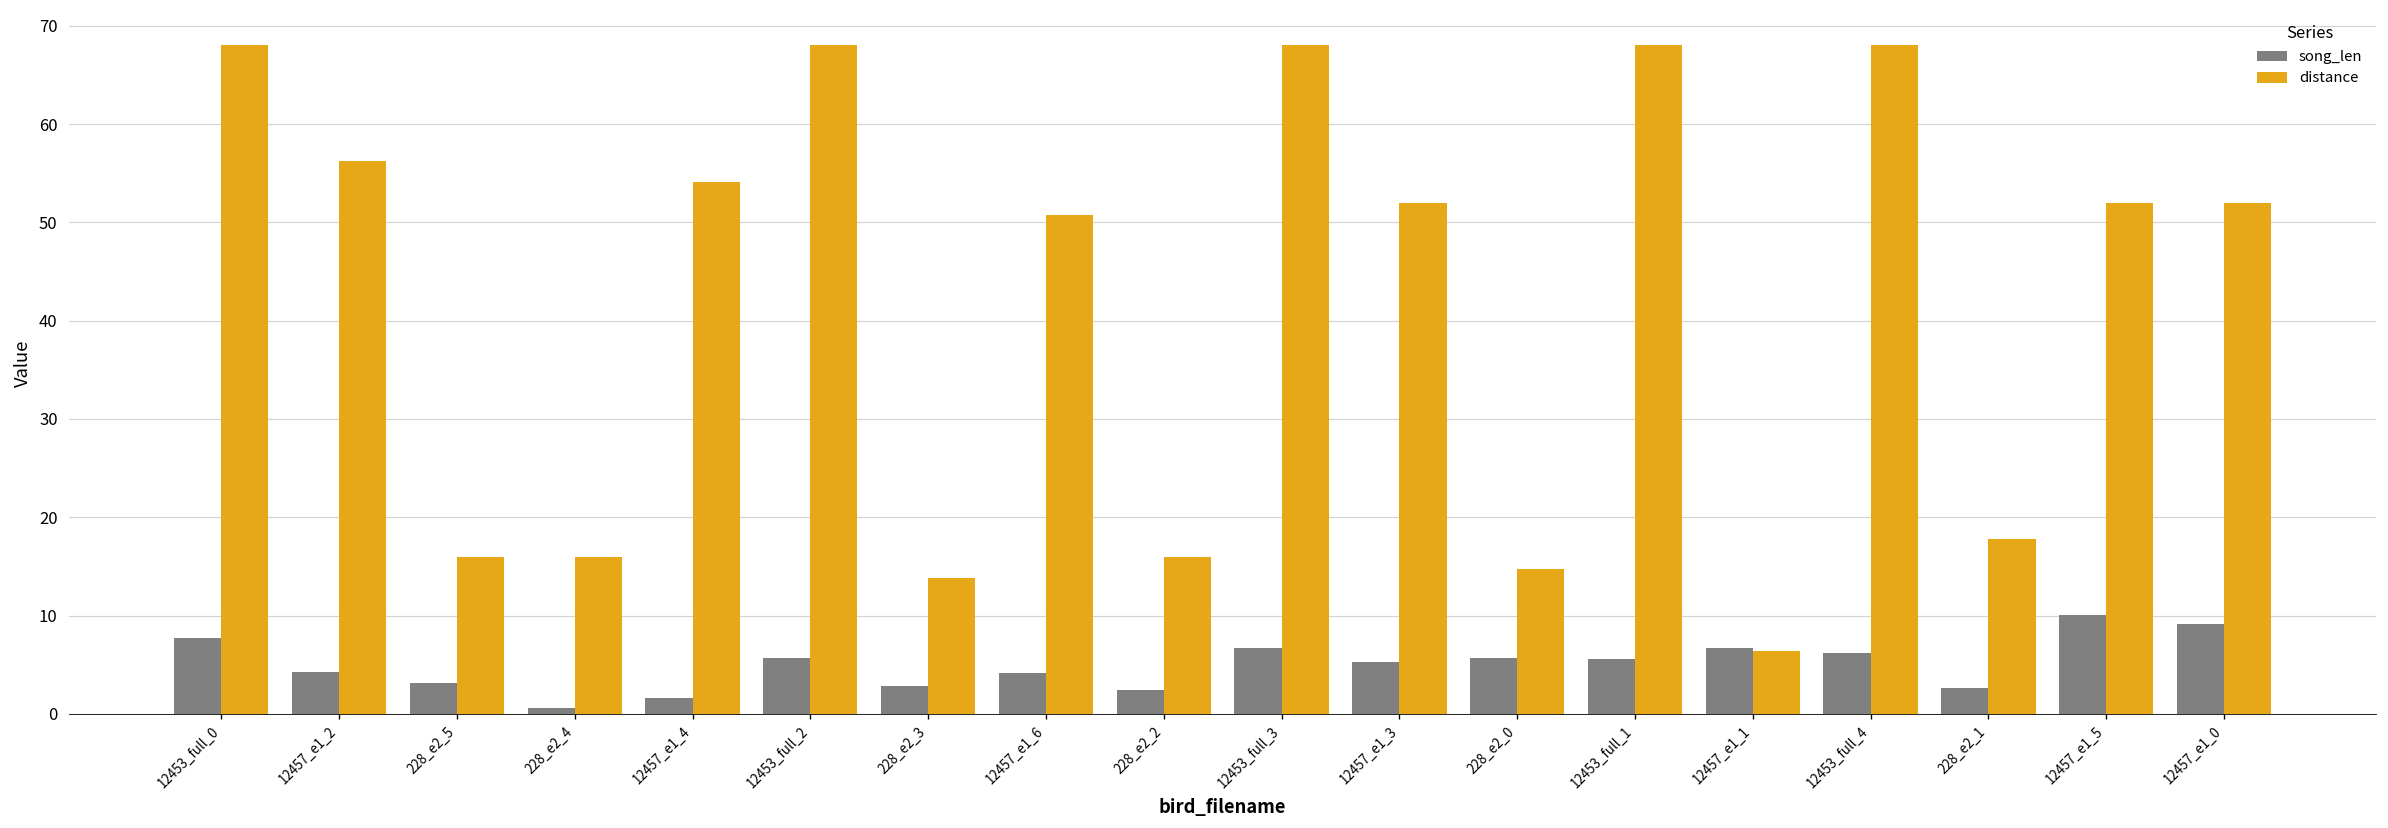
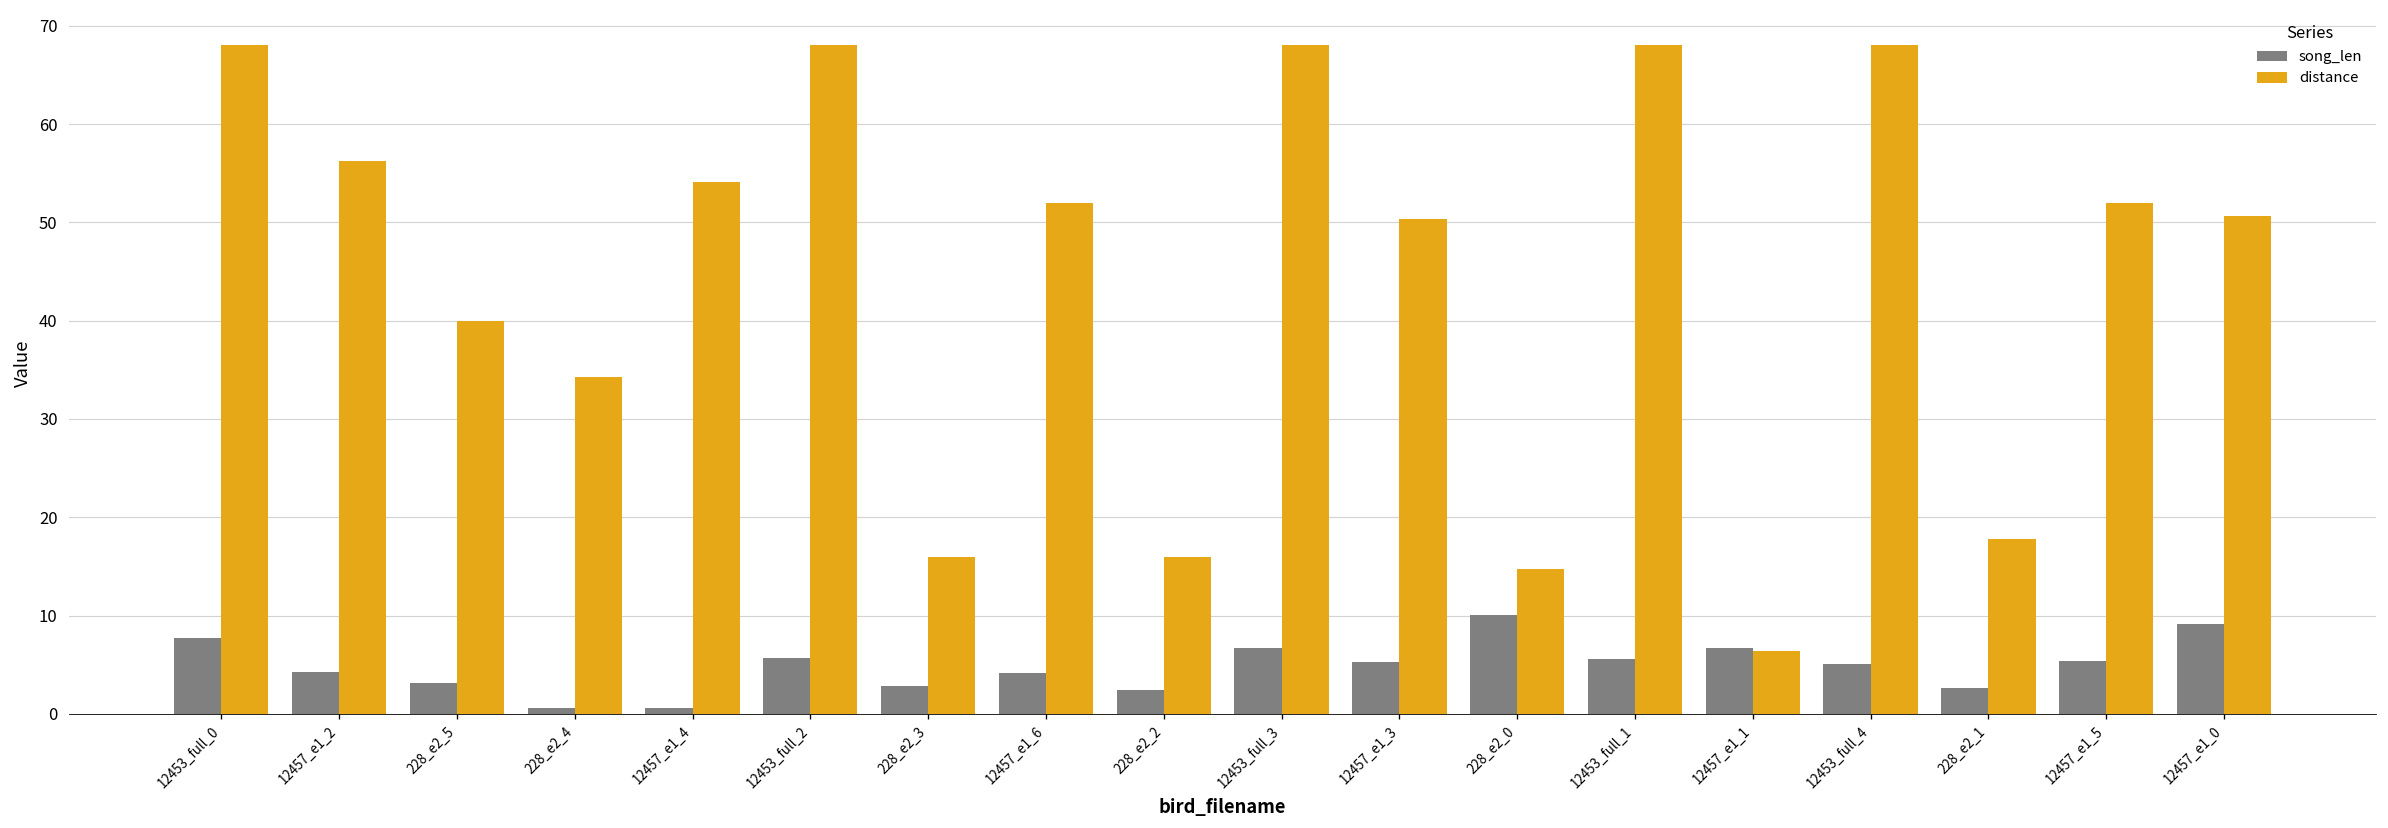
distance, 228_e2_5: 16 -> 40
distance, 228_e2_4: 16 -> 34
song_len, 12457_e1_4: 2 -> 1
distance, 228_e2_3: 14 -> 16
distance, 12457_e1_6: 51 -> 52
distance, 12457_e1_3: 52 -> 50
song_len, 228_e2_0: 6 -> 10
song_len, 12453_full_4: 6 -> 5
song_len, 12457_e1_5: 10 -> 5
distance, 12457_e1_0: 52 -> 51
